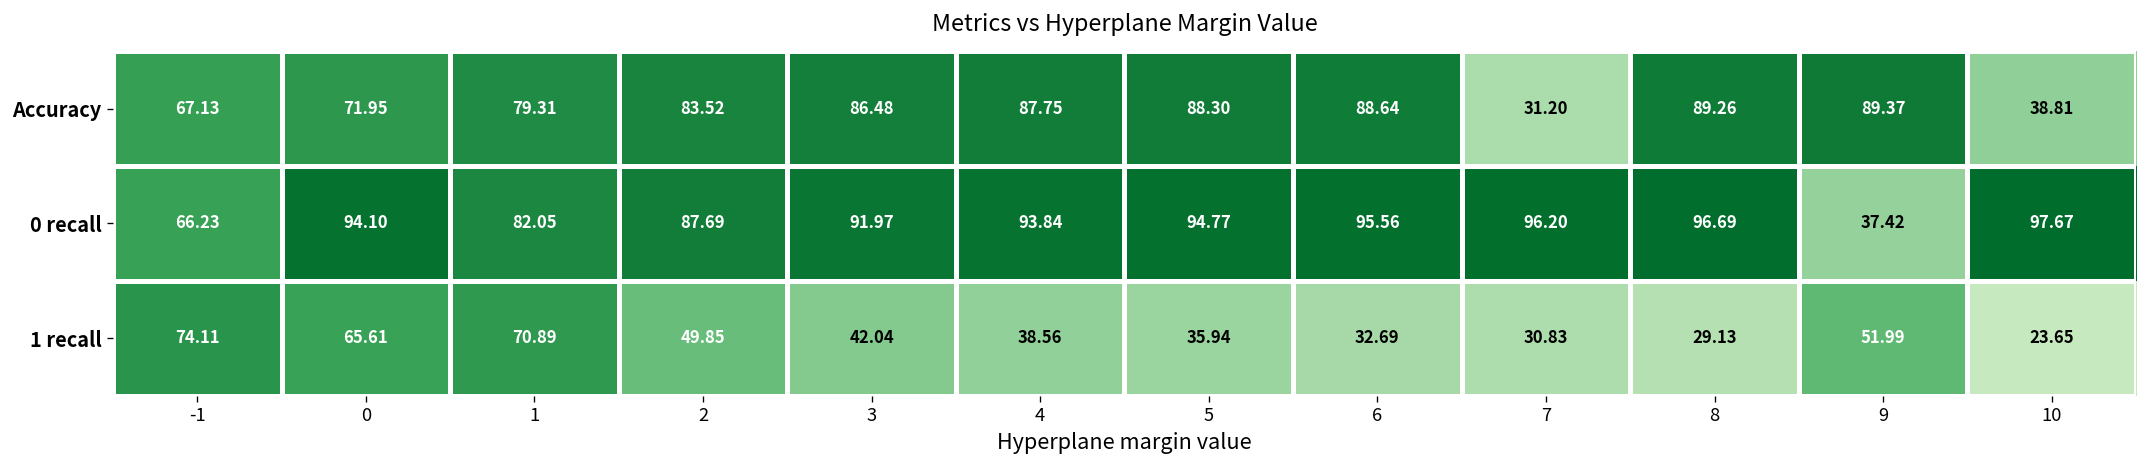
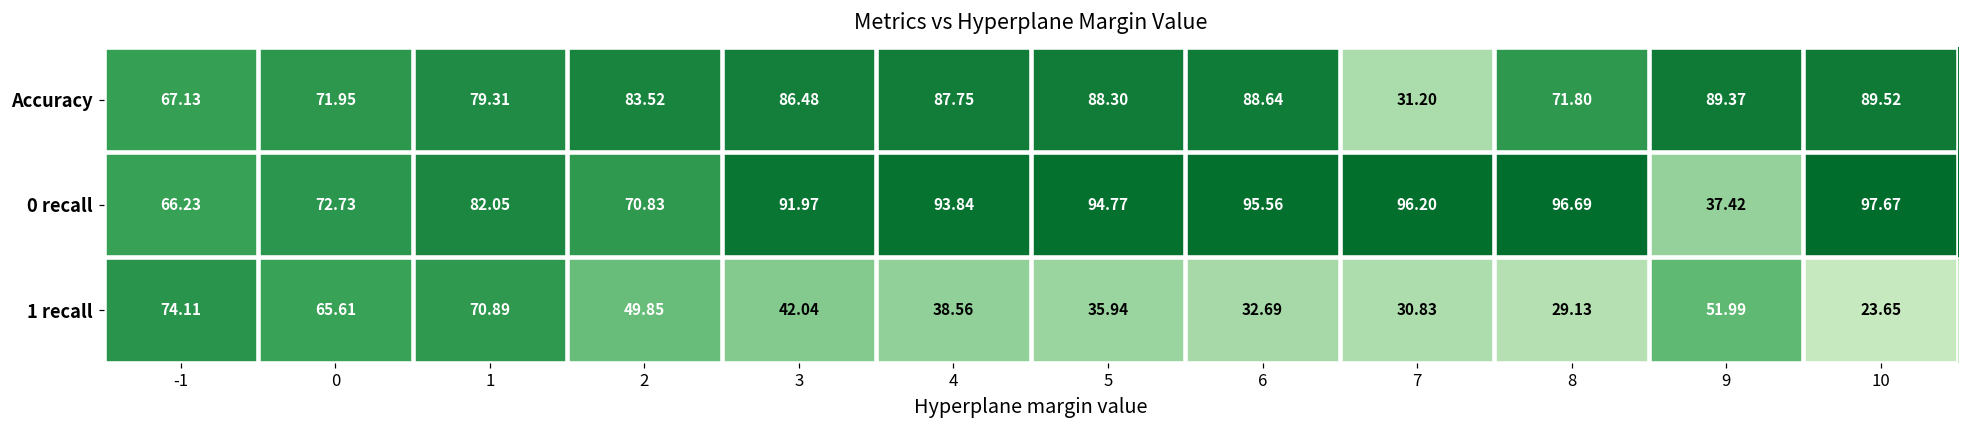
Accuracy, 8: 89.26 -> 71.80
Accuracy, 10: 38.81 -> 89.52
0 recall, 0: 94.10 -> 72.73
0 recall, 2: 87.69 -> 70.83
